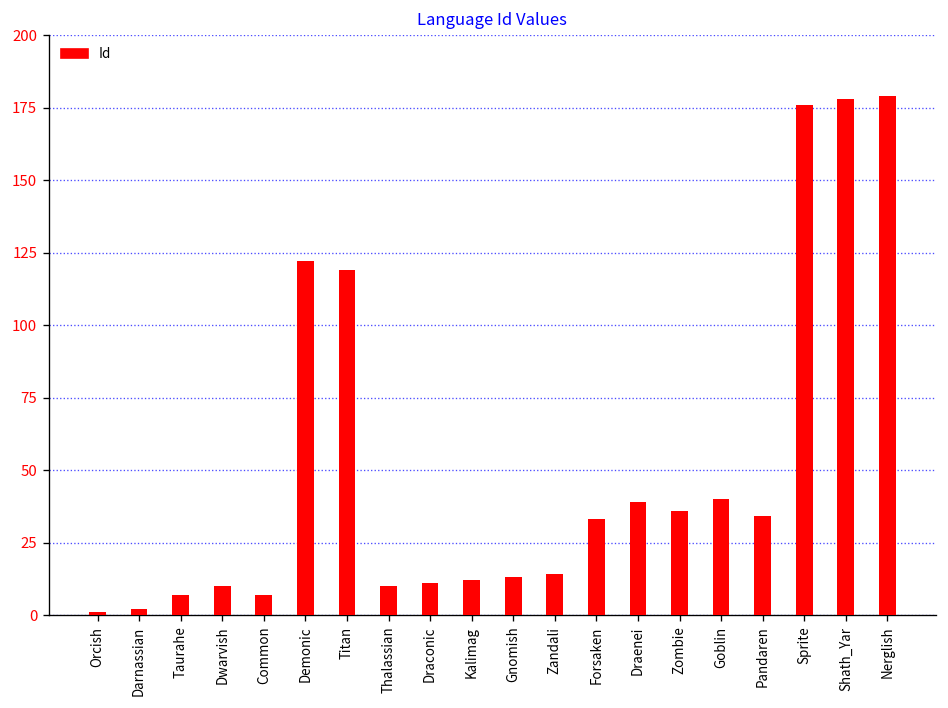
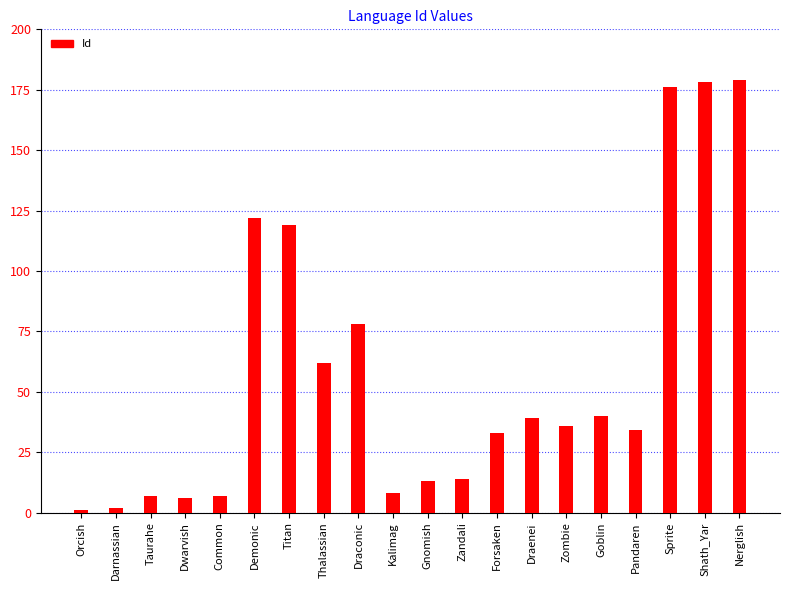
Dwarvish: 10 -> 6
Thalassian: 10 -> 62
Draconic: 11 -> 78
Kalimag: 12 -> 8
